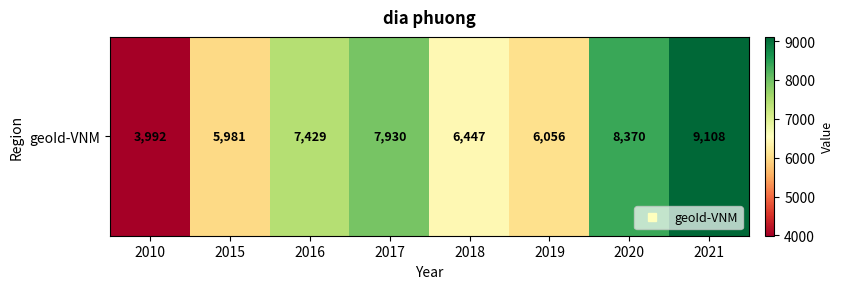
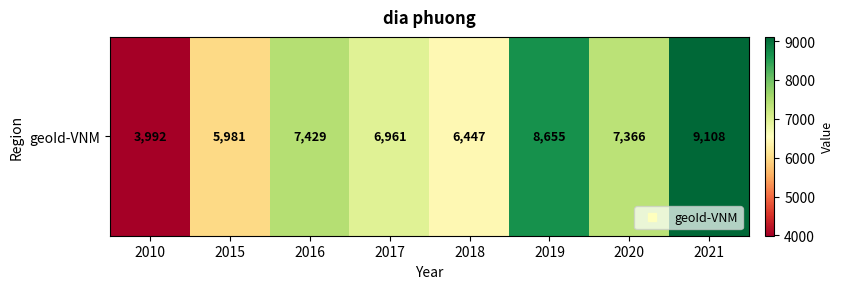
geoId-VNM, 2017: 7,930 -> 6,961
geoId-VNM, 2019: 6,056 -> 8,655
geoId-VNM, 2020: 8,370 -> 7,366
